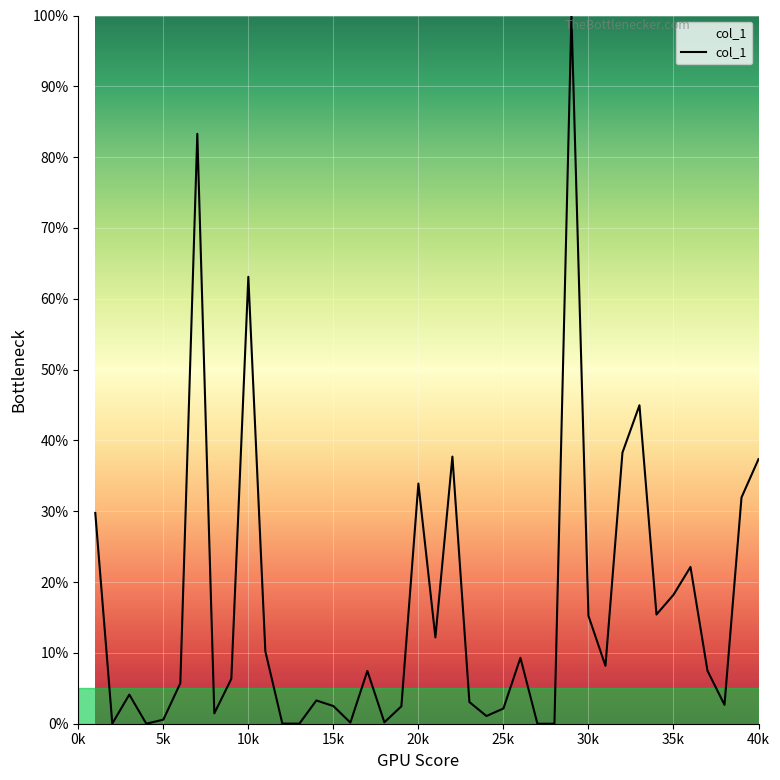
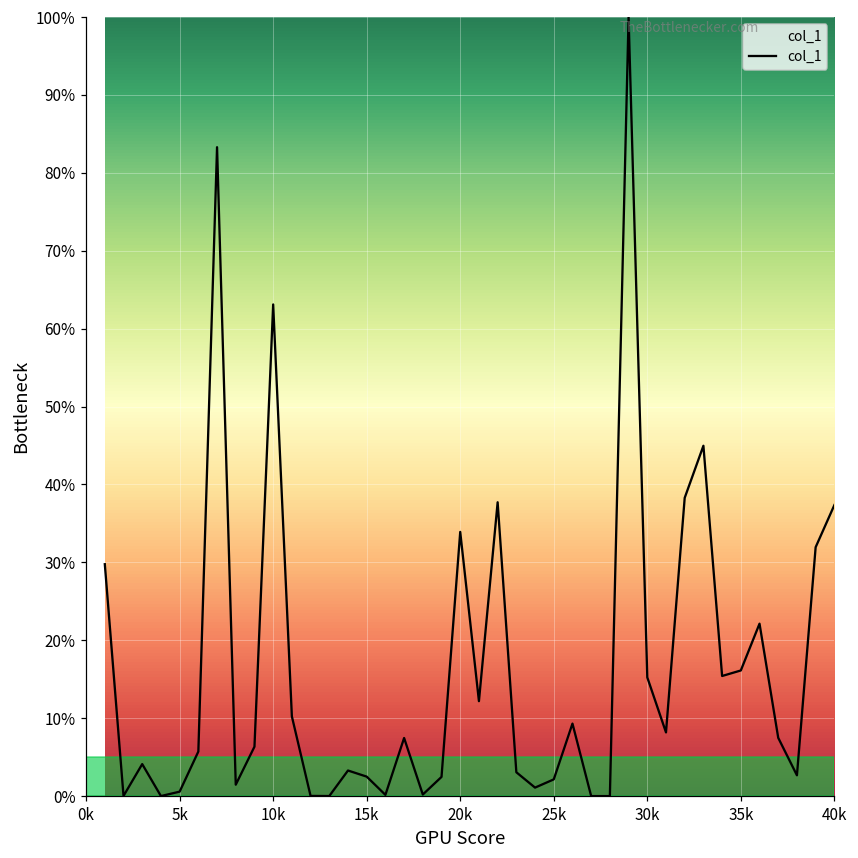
35k: 18% -> 16%
